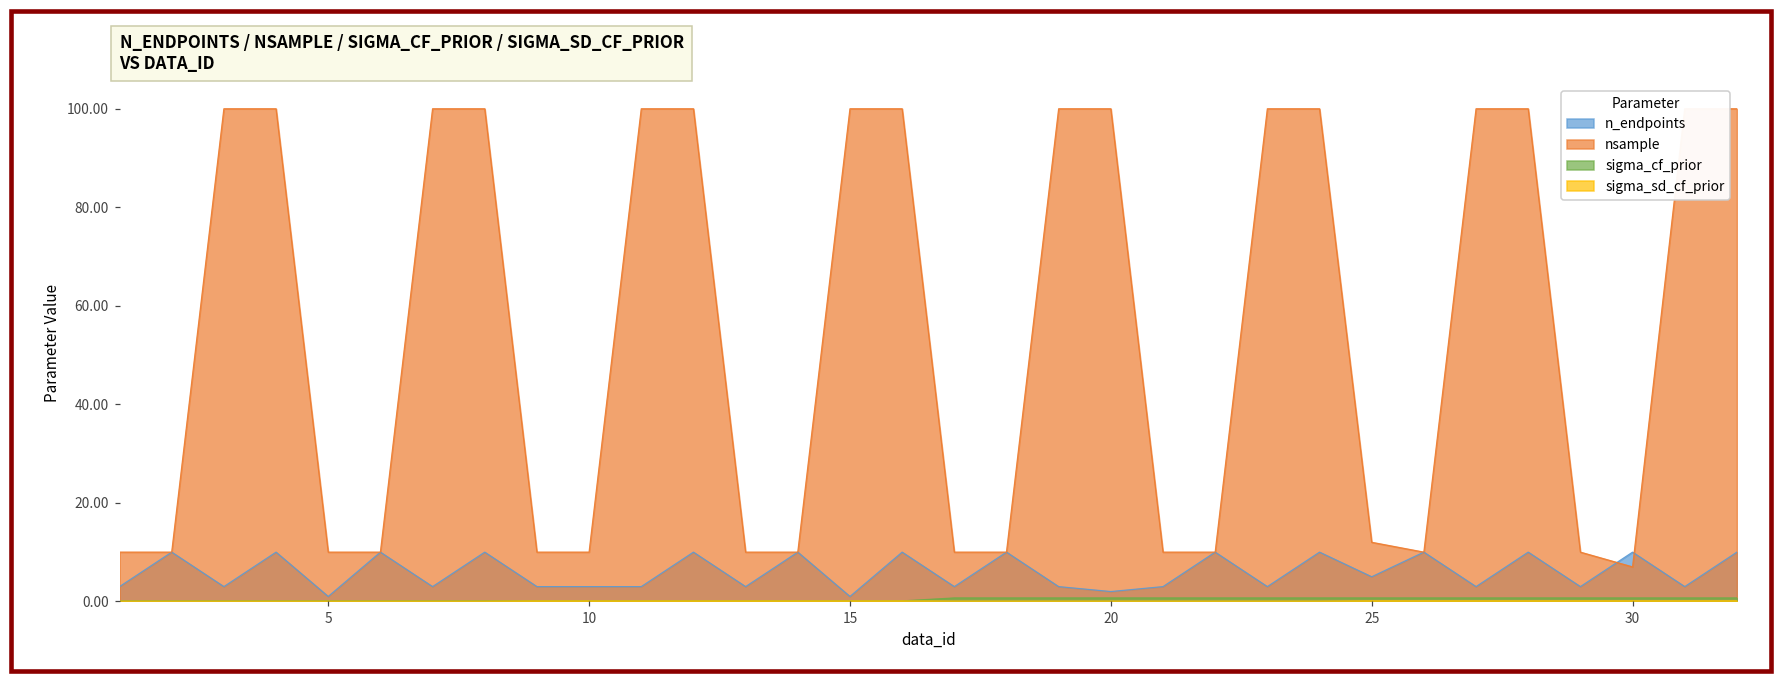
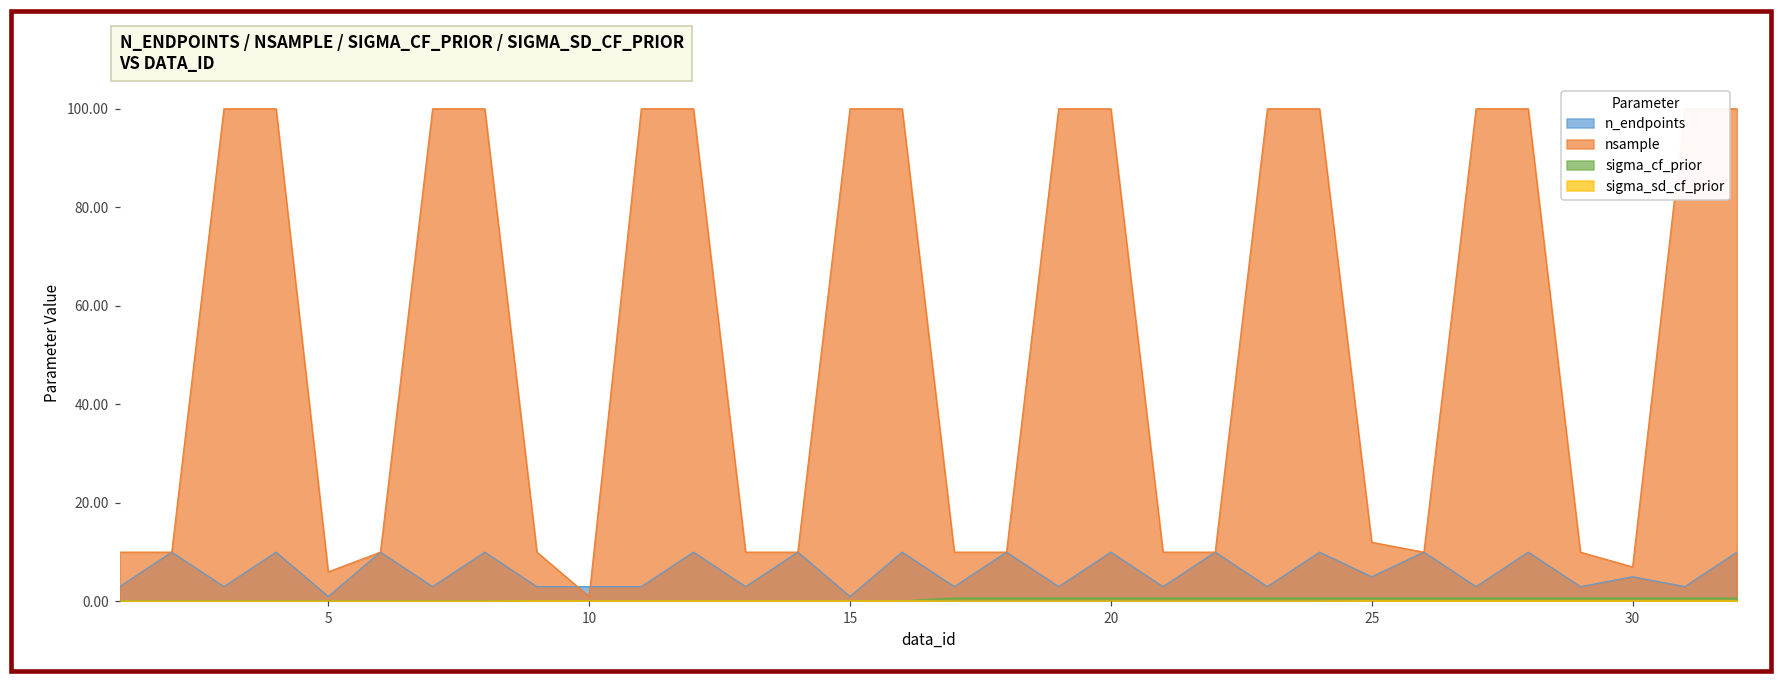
nsample, 5: 10 -> 6
nsample, 10: 10 -> 1
n_endpoints, 20: 2 -> 10
n_endpoints, 30: 10 -> 5
